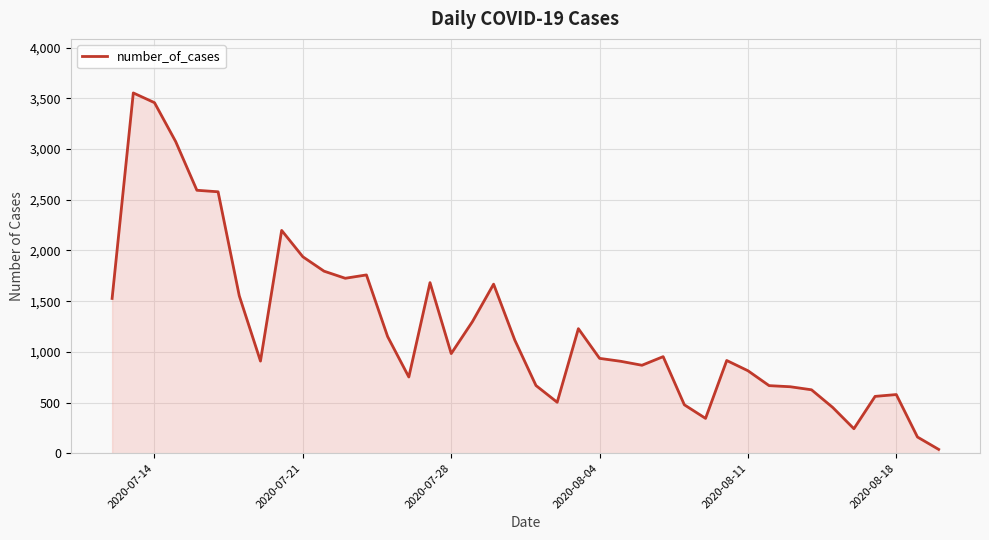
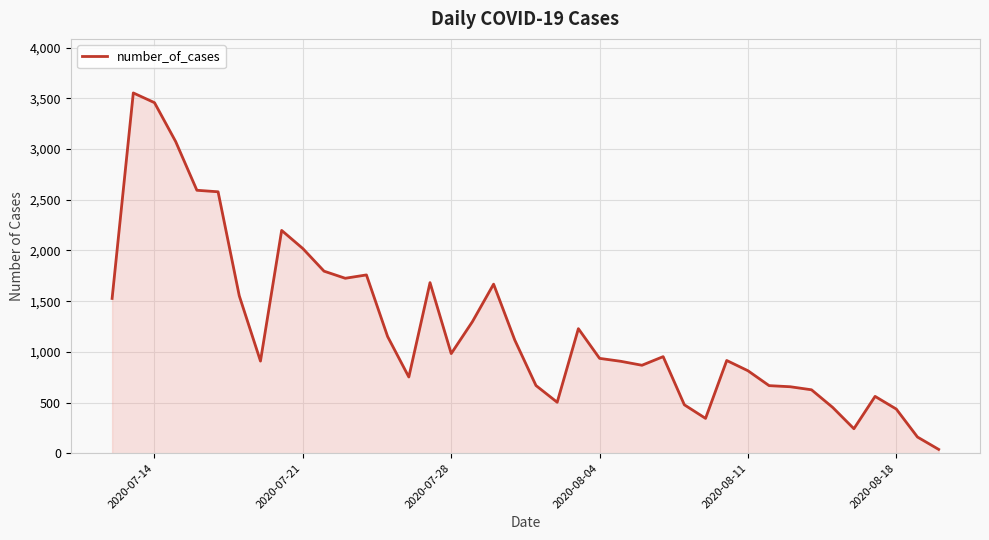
2020-07-21: 1,940 -> 2,020
2020-08-18: 580 -> 440
